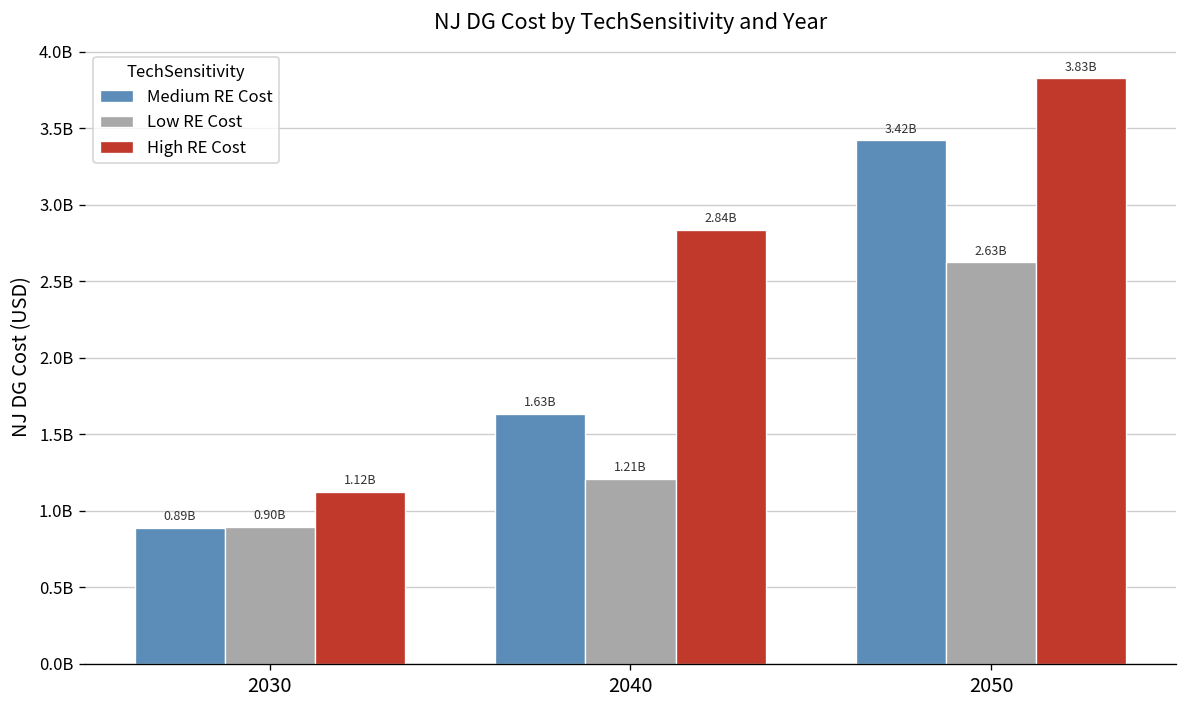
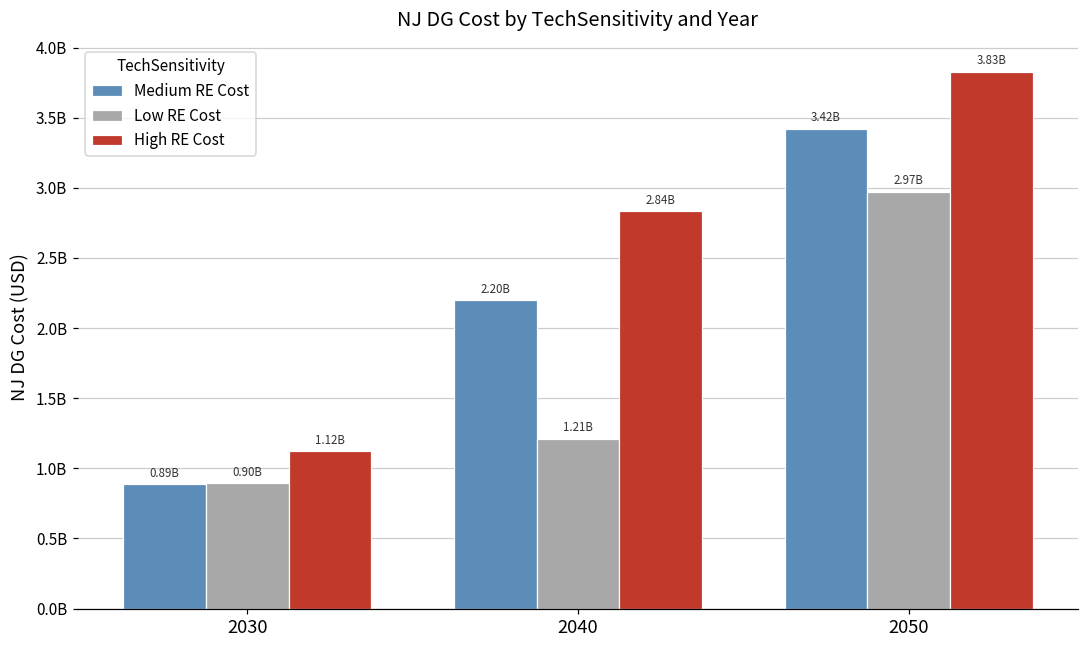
Medium RE Cost, 2040: 1.63B -> 2.20B
Low RE Cost, 2050: 2.63B -> 2.97B
